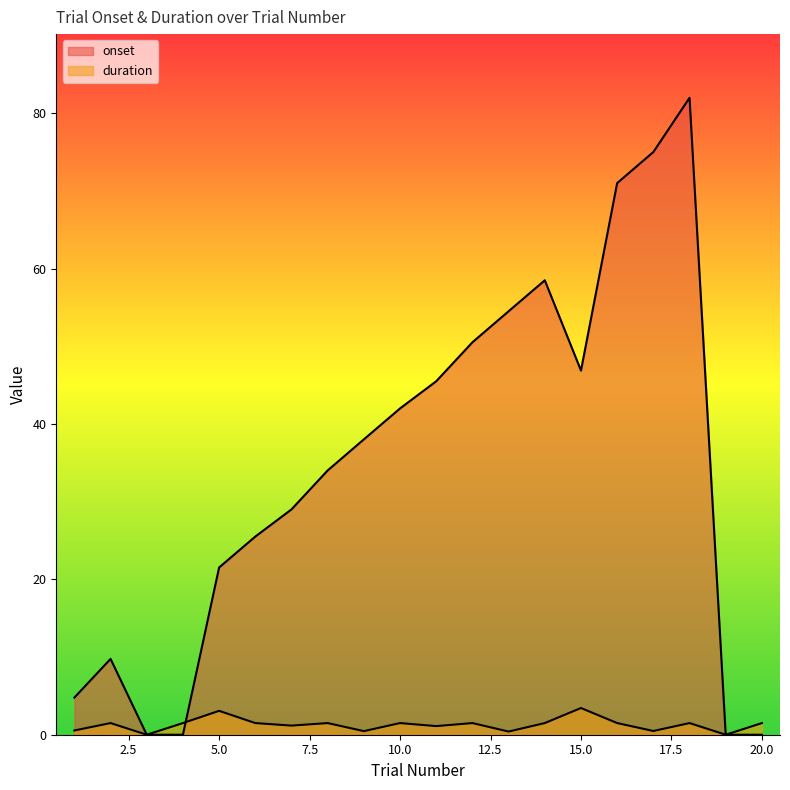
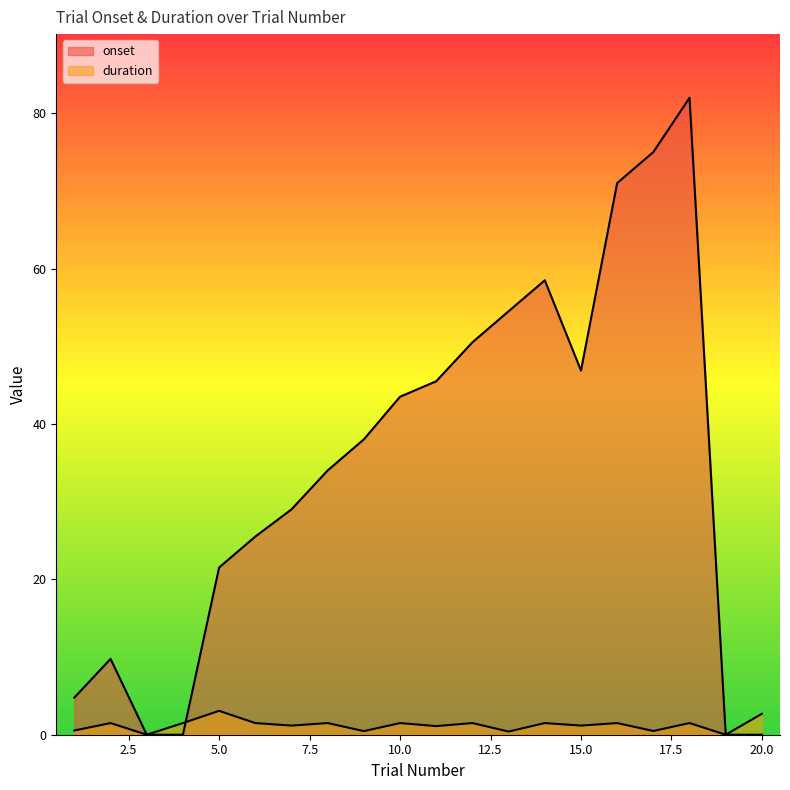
onset, 10.0: 42 -> 44
duration, 15.0: 3 -> 1
duration, 20.0: 2 -> 3
